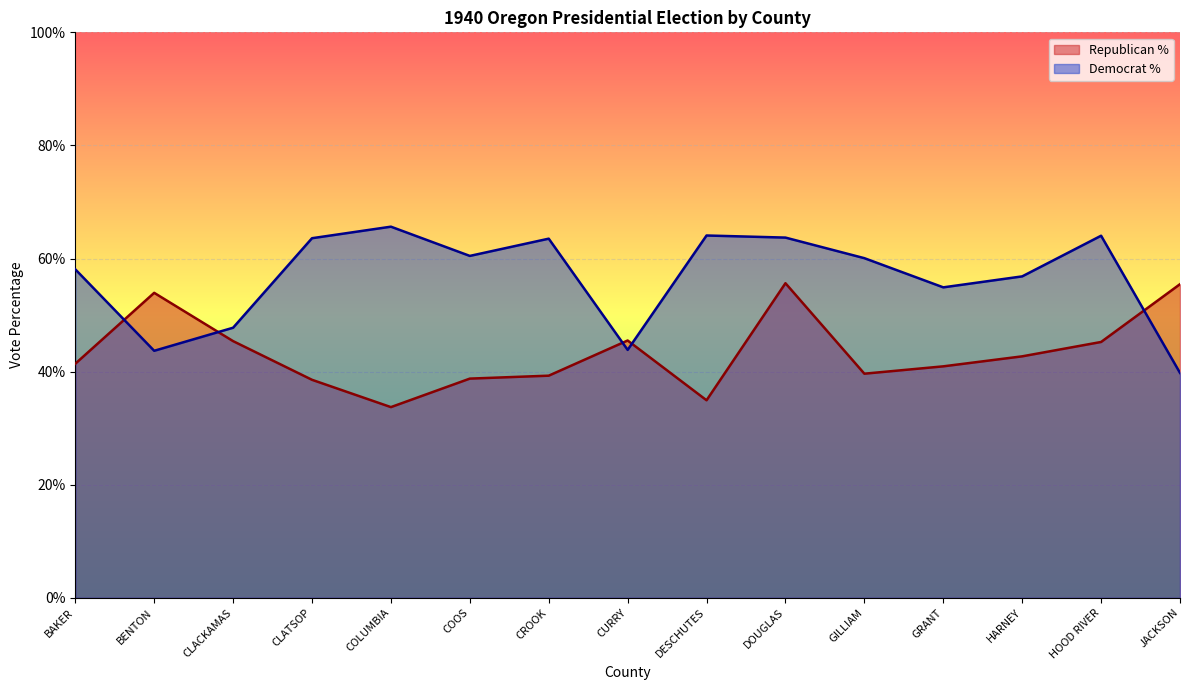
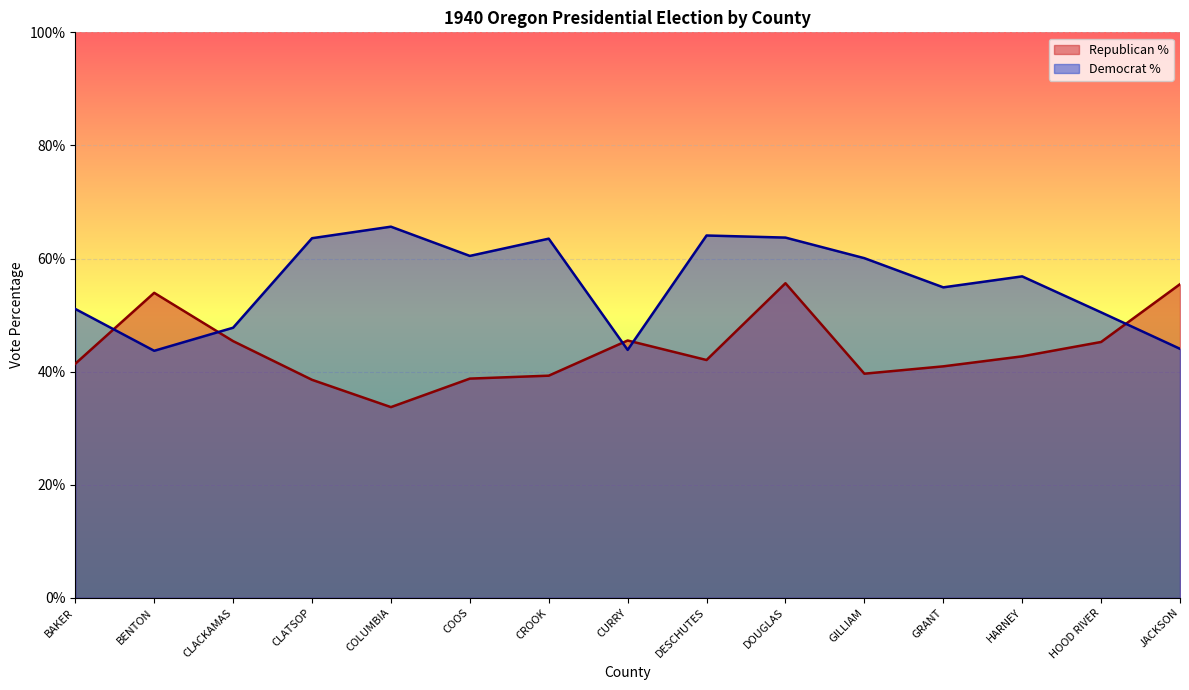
Democrat %, BAKER: 58% -> 51%
Republican %, DESCHUTES: 35% -> 42%
Democrat %, HOOD RIVER: 64% -> 50%
Democrat %, JACKSON: 40% -> 44%
